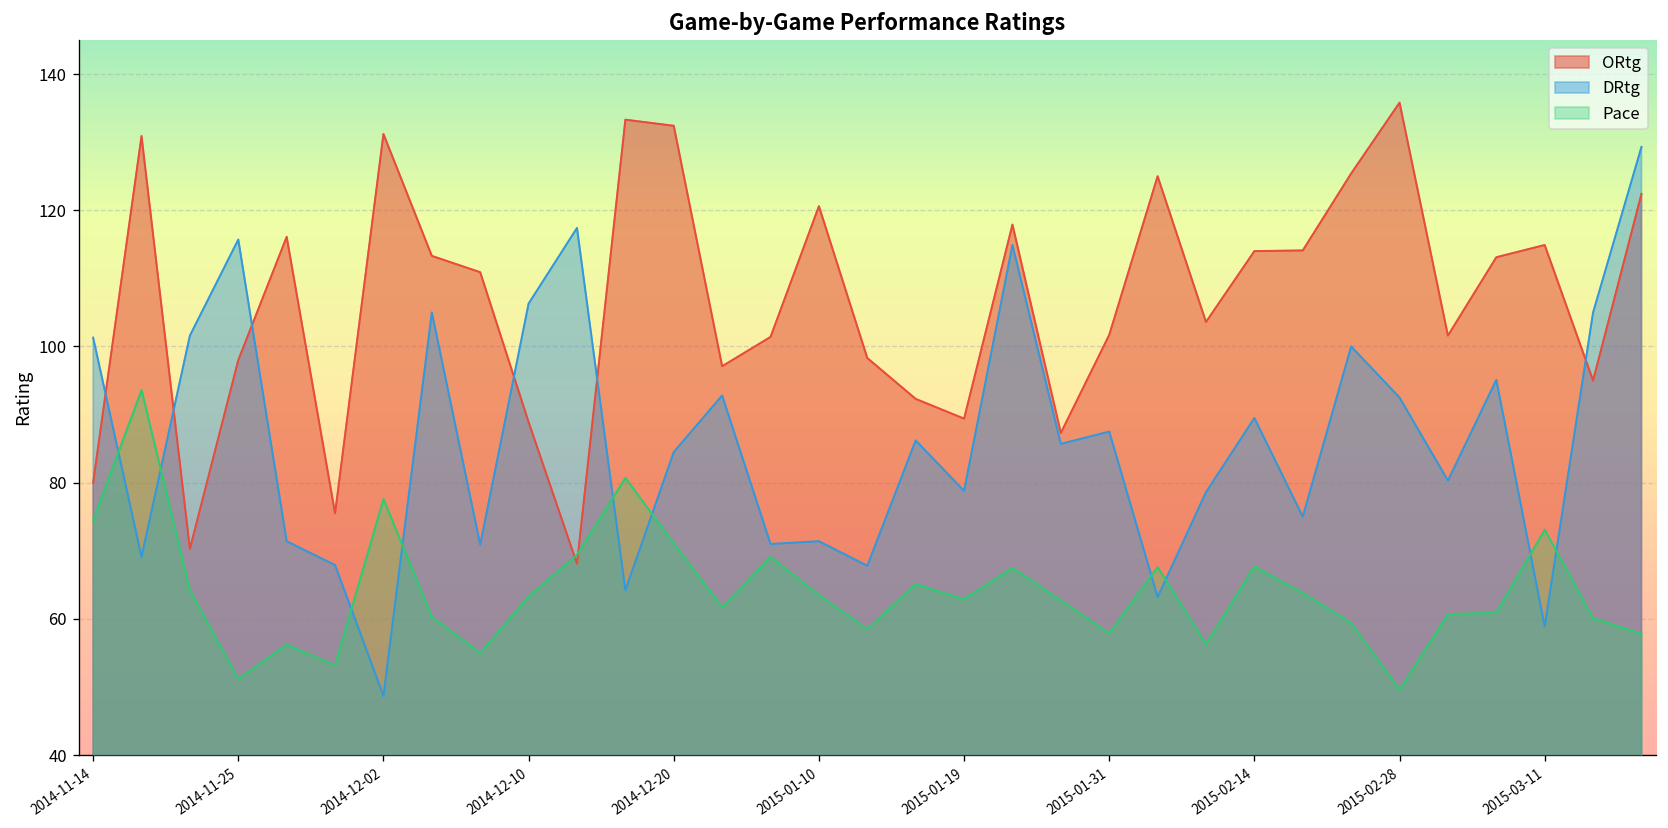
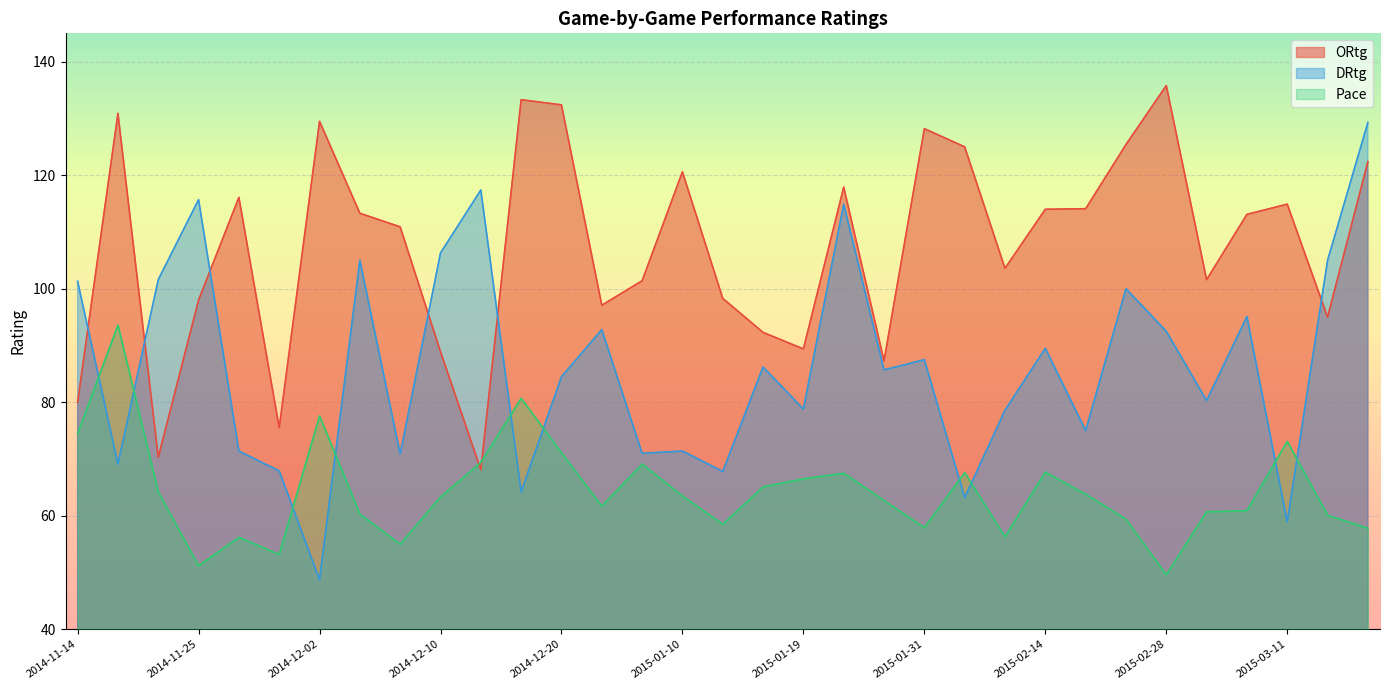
ORtg, 2014-12-02: 131 -> 130
Pace, 2015-01-19: 63 -> 67
ORtg, 2015-01-31: 102 -> 128
